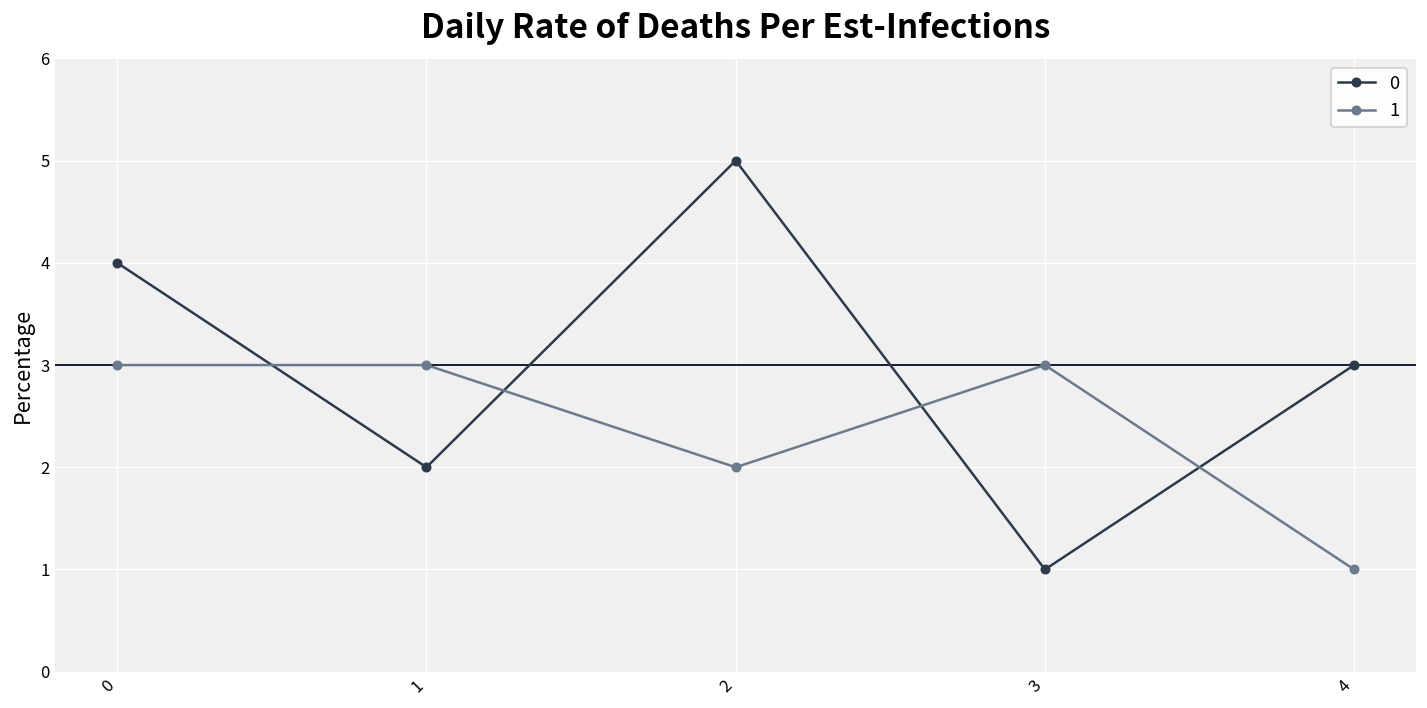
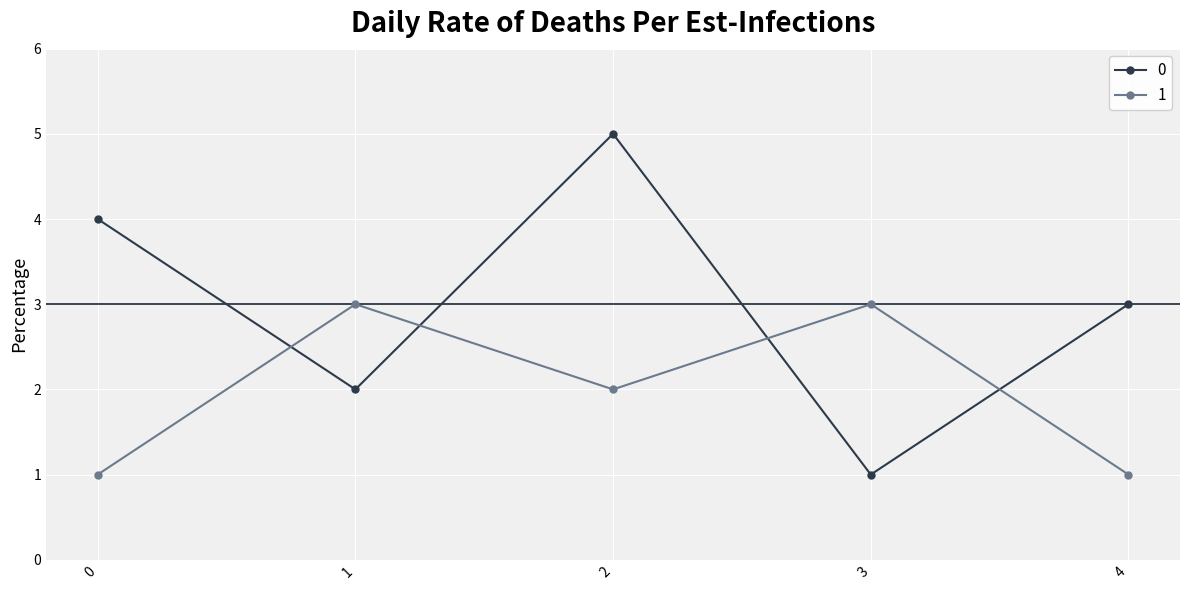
1, 0: 3 -> 1
